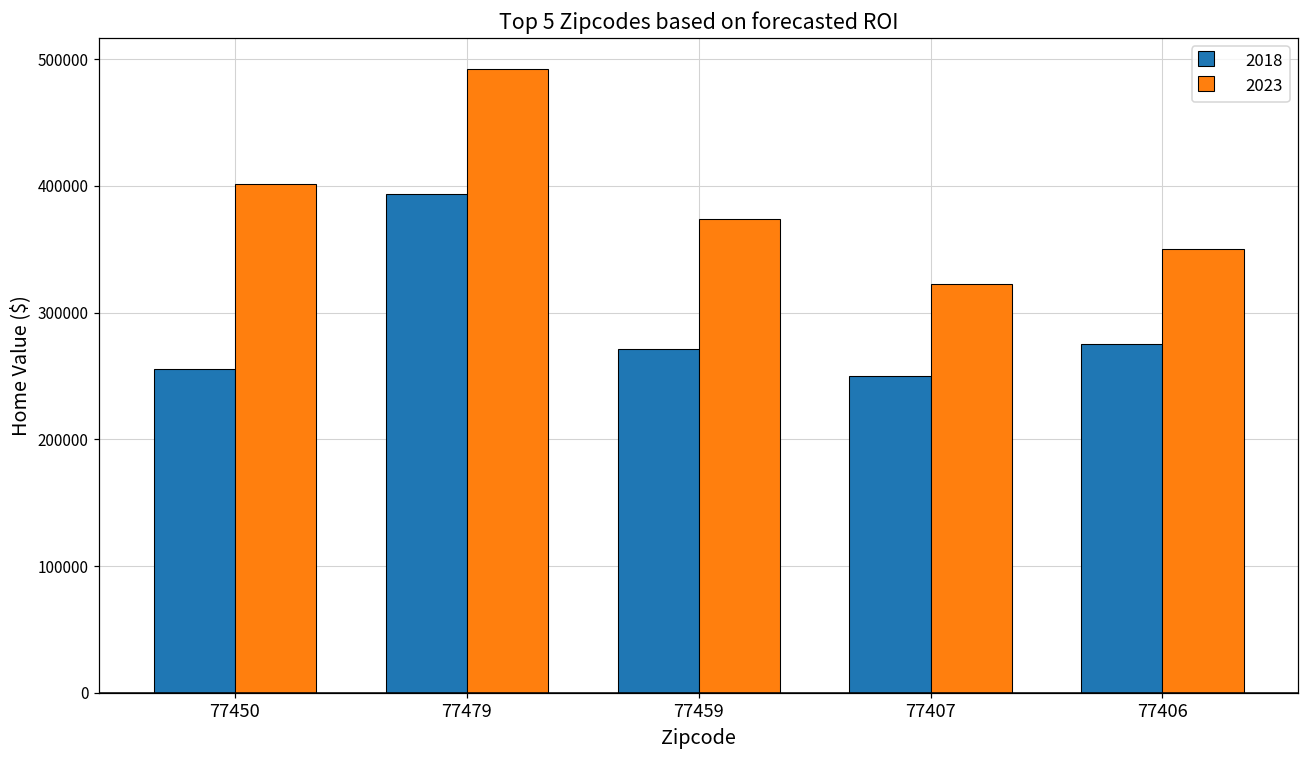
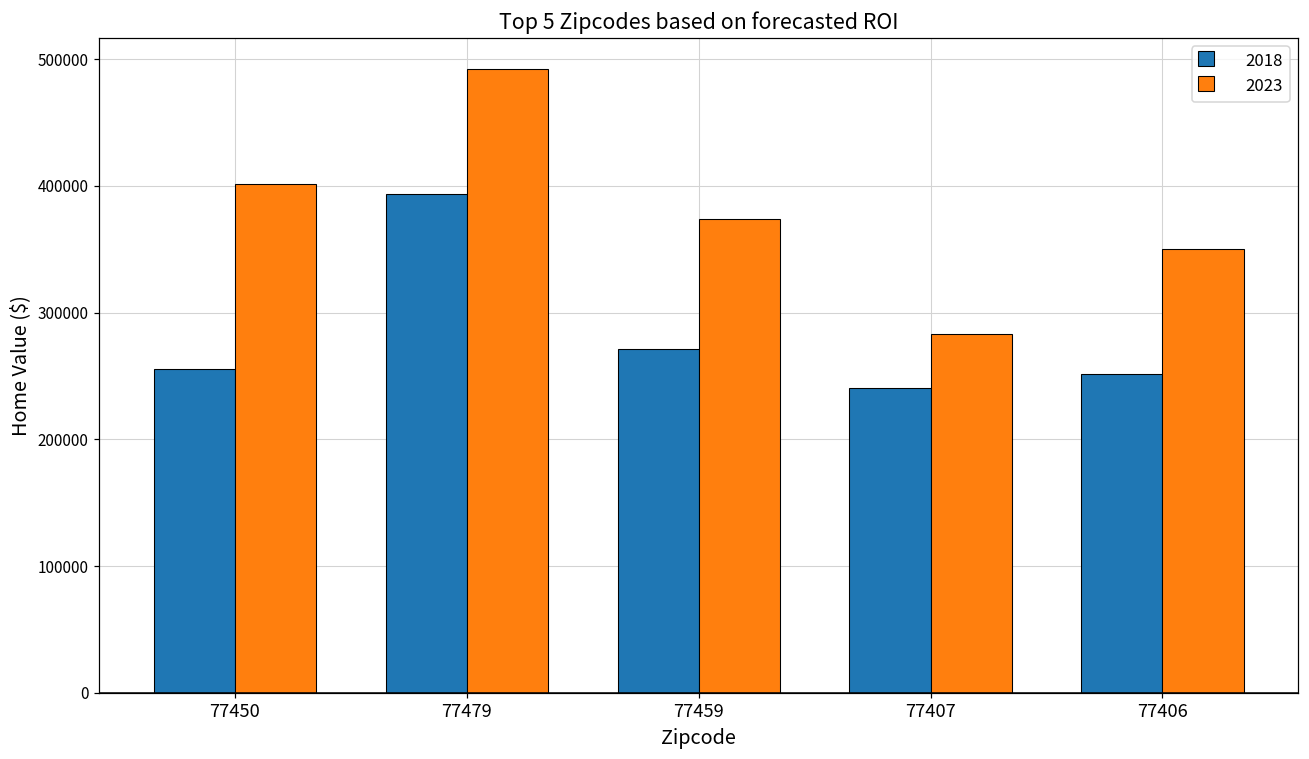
2018, 77407: 250000 -> 240000
2023, 77407: 323000 -> 283000
2018, 77406: 275000 -> 251000
